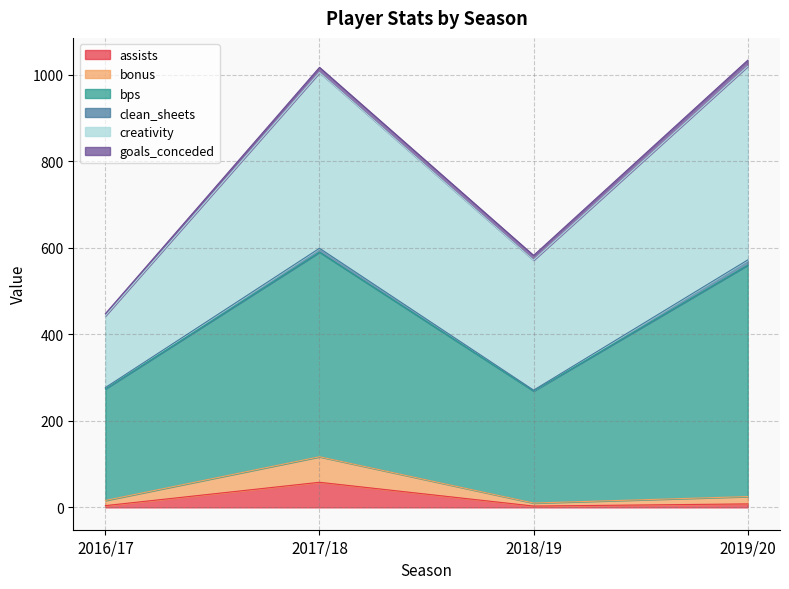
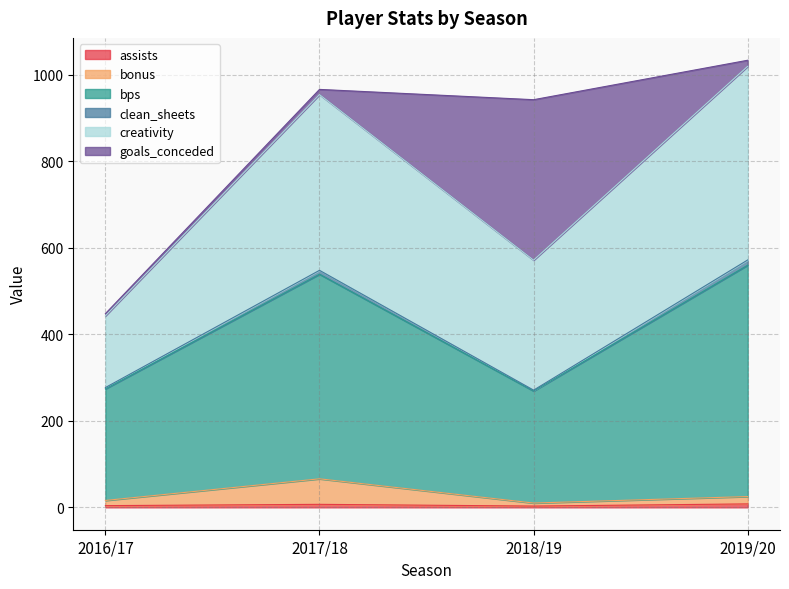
assists, 2017/18: 60 -> 10
goals_conceded, 2018/19: 10 -> 370
